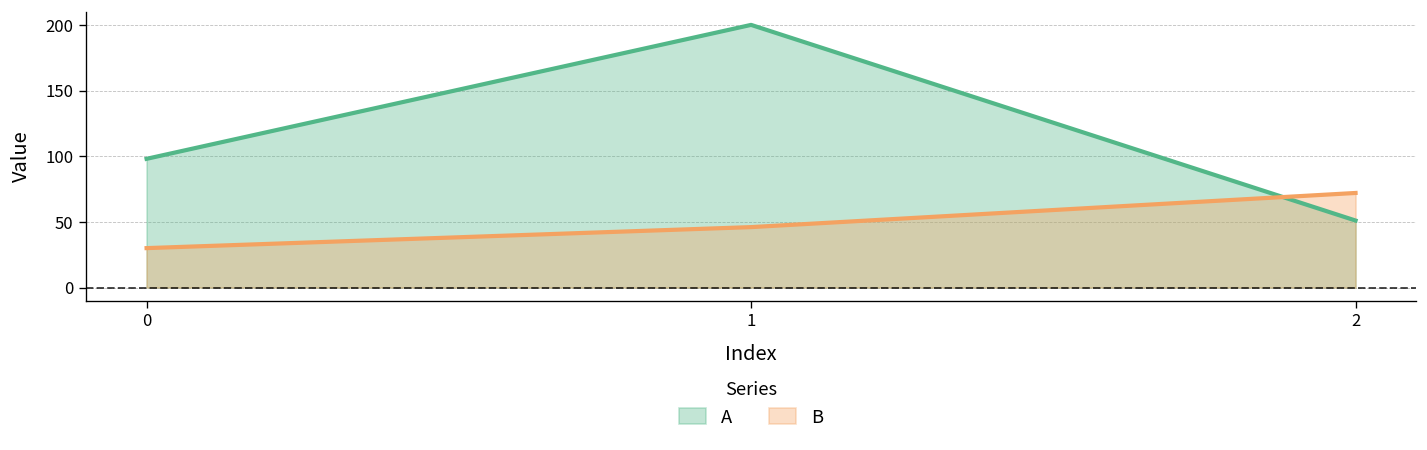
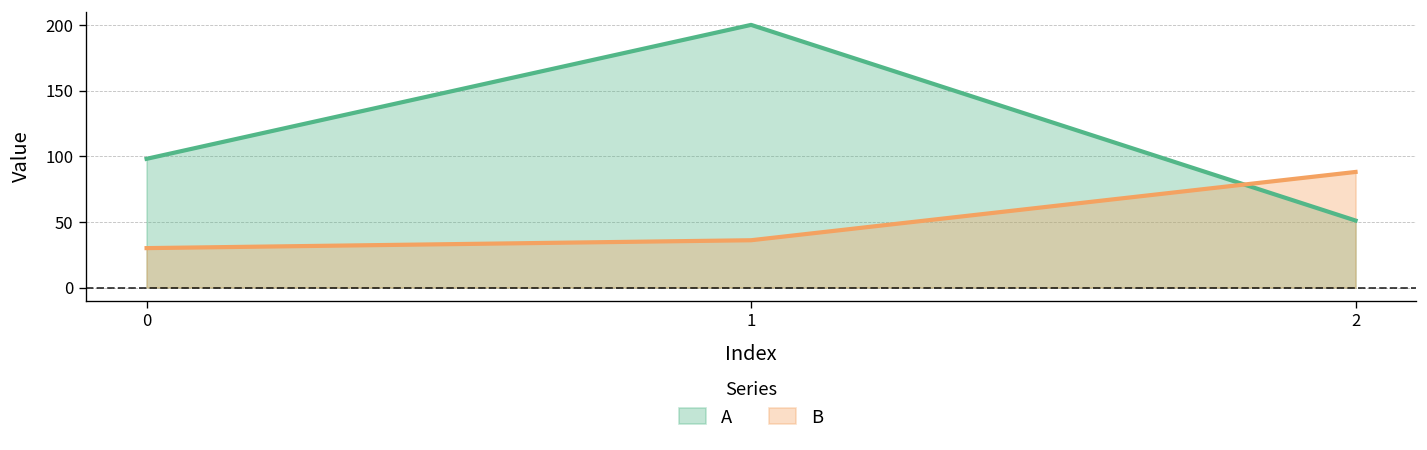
B, 1: 46 -> 36
B, 2: 72 -> 88
